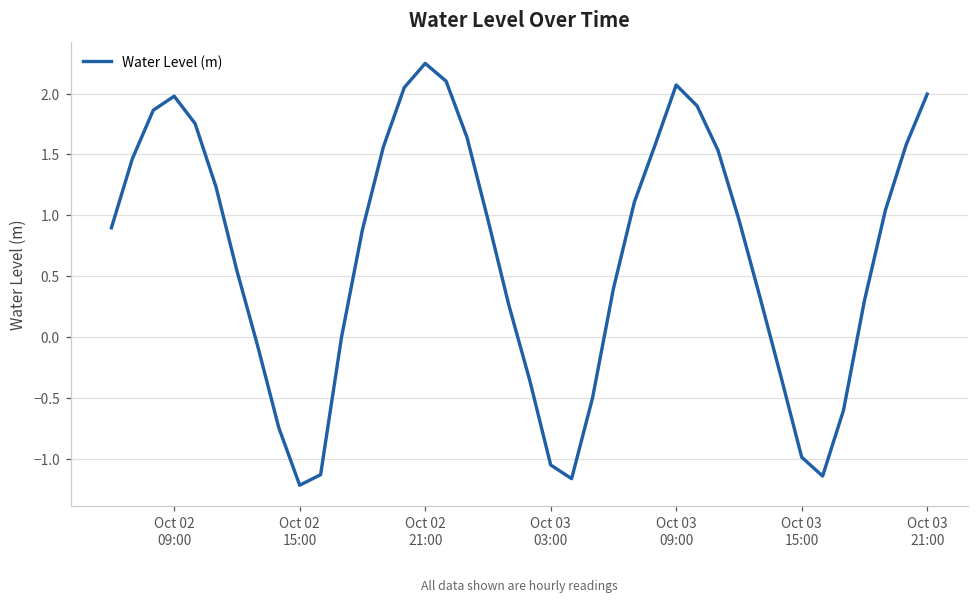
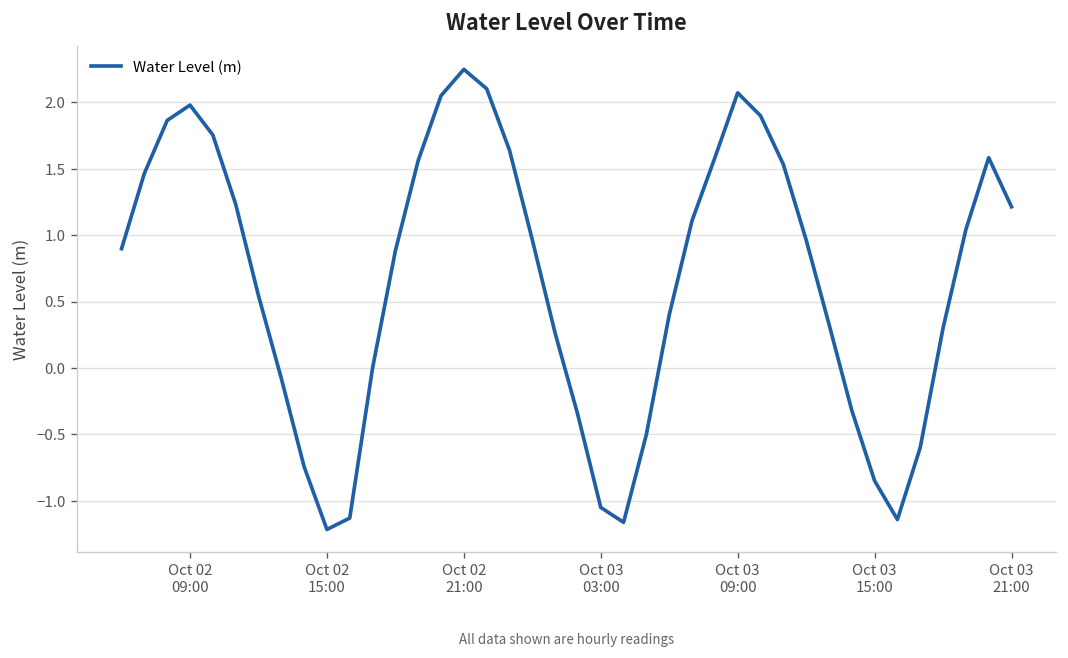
Oct 03 15:00: -0.99 -> -0.85
Oct 03 21:00: 2.00 -> 1.21
